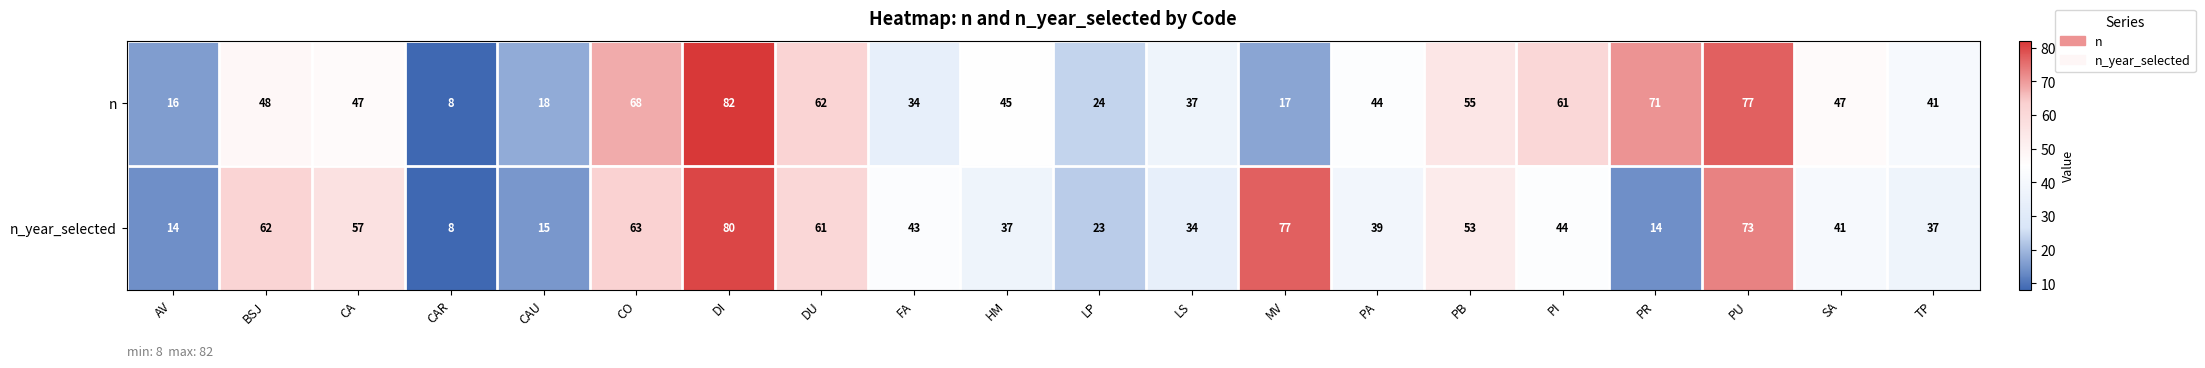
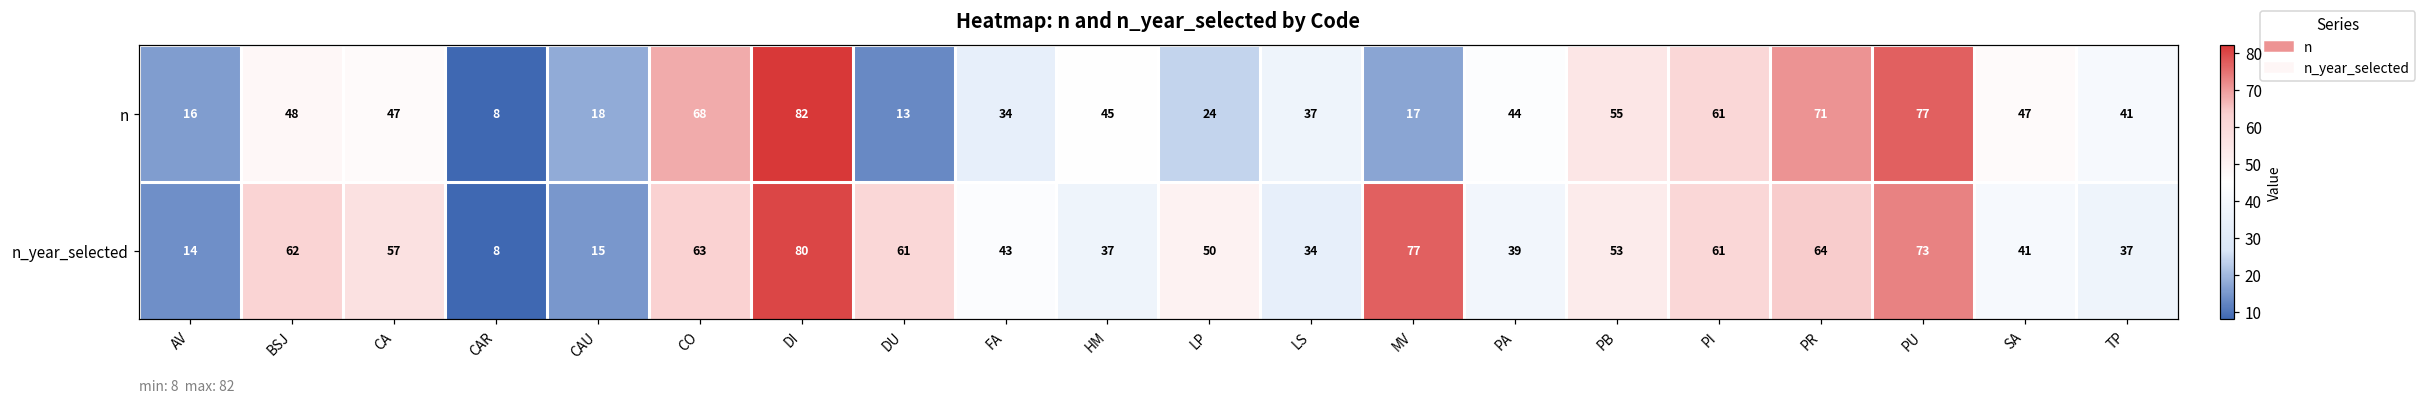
n, DU: 62 -> 13
n_year_selected, LP: 23 -> 50
n_year_selected, PI: 44 -> 61
n_year_selected, PR: 14 -> 64
